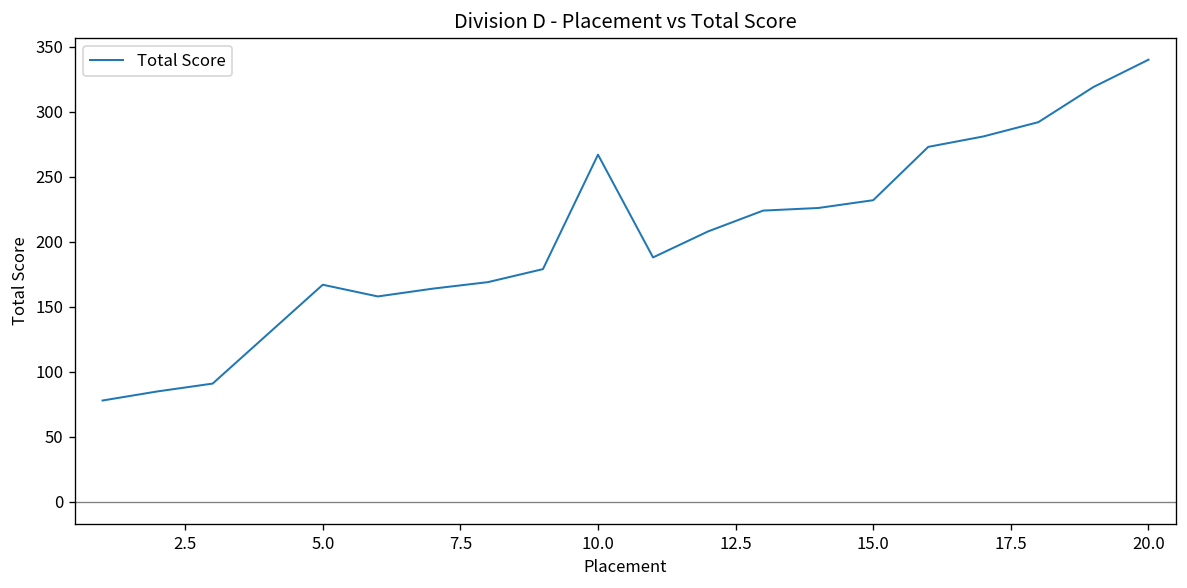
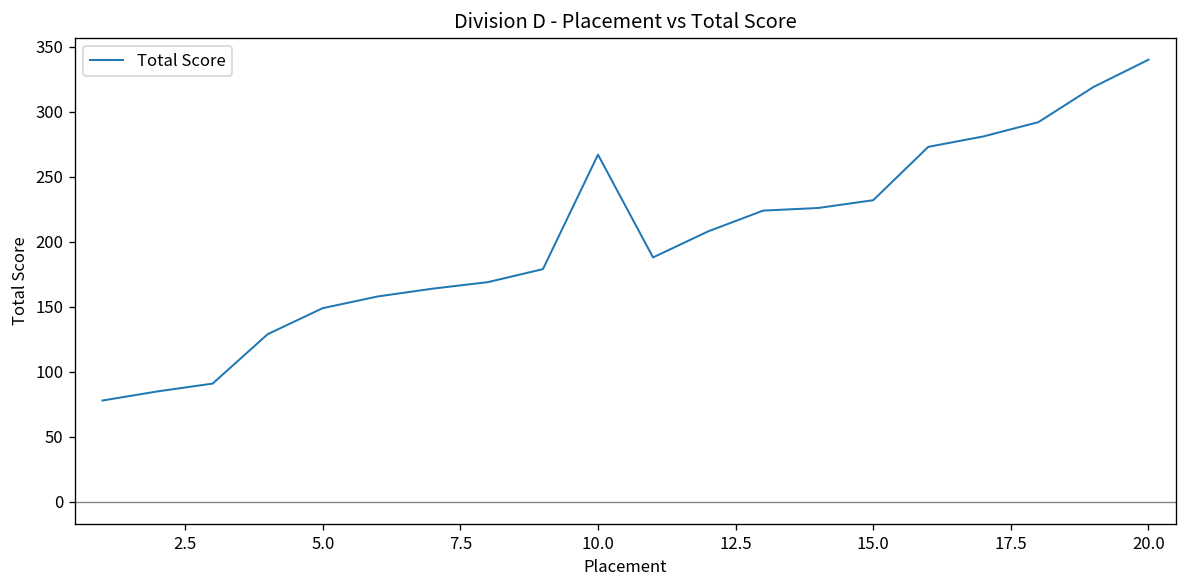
5.0: 167 -> 149
